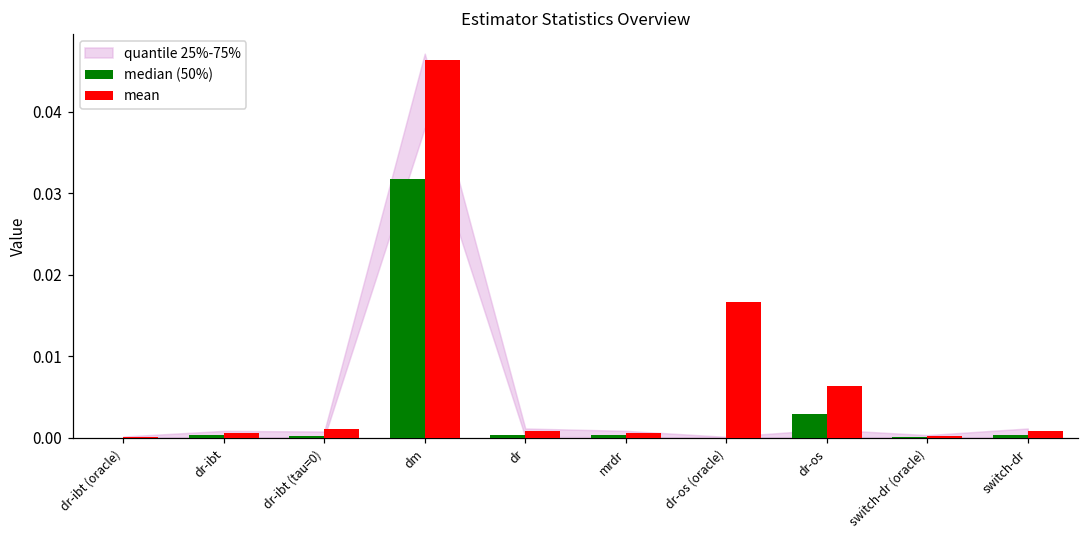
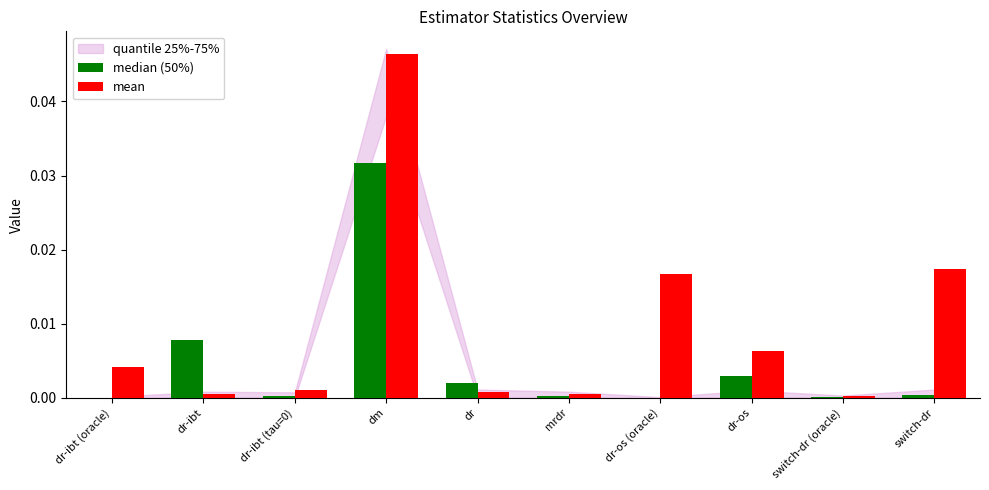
mean, dr-ibt (oracle): 0.000 -> 0.004
median (50%), dr-ibt: 0.000 -> 0.008
median (50%), dr: 0.000 -> 0.002
mean, switch-dr: 0.001 -> 0.017
